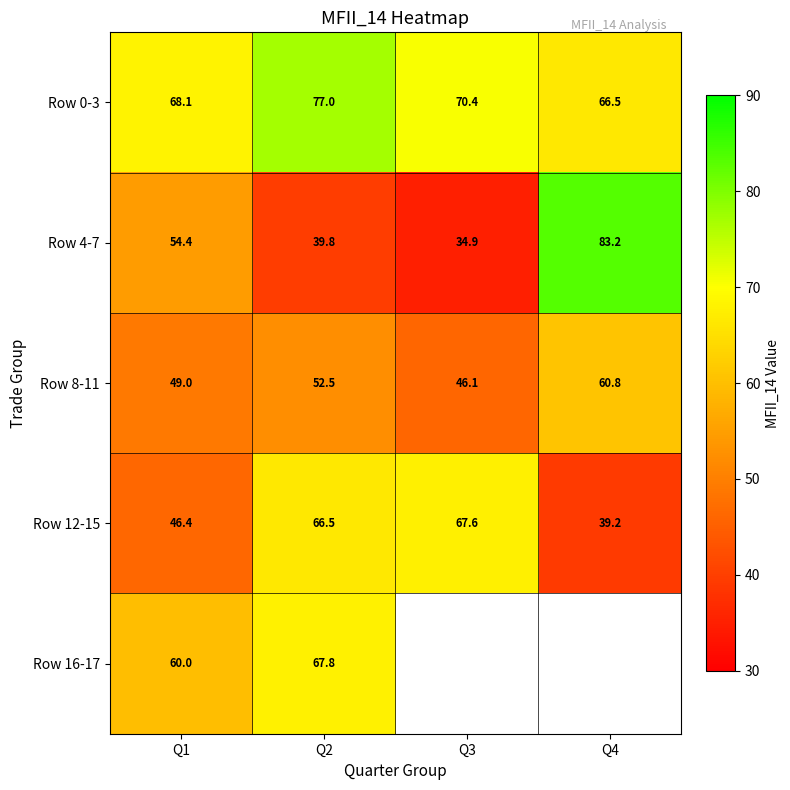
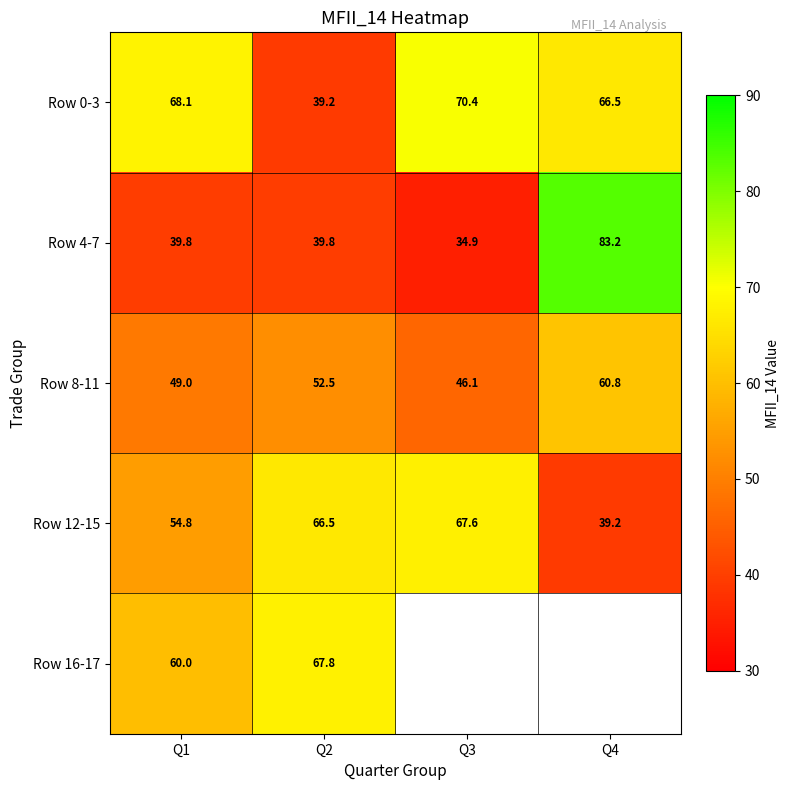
Row 0-3, Q2: 77.0 -> 39.2
Row 4-7, Q1: 54.4 -> 39.8
Row 12-15, Q1: 46.4 -> 54.8
